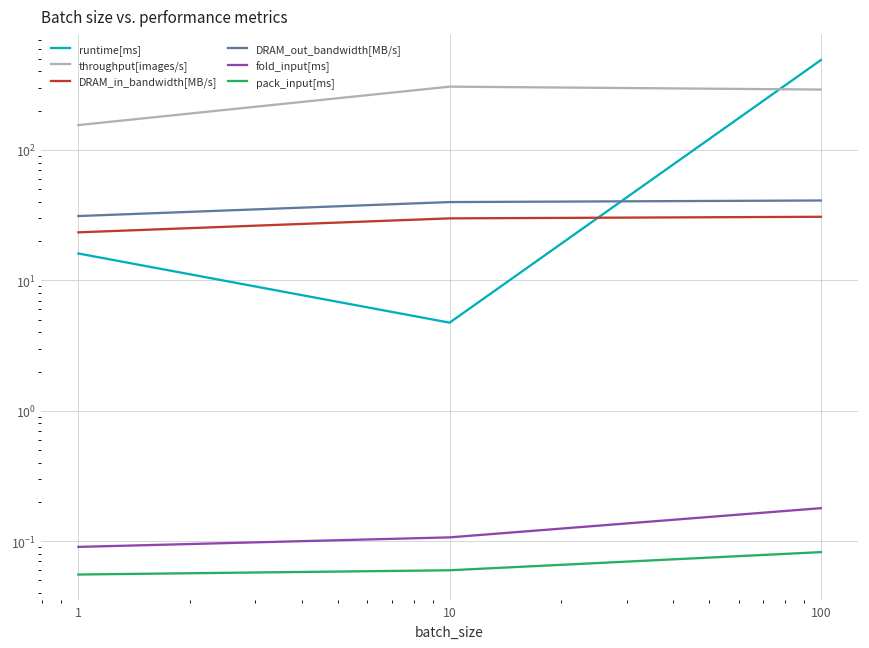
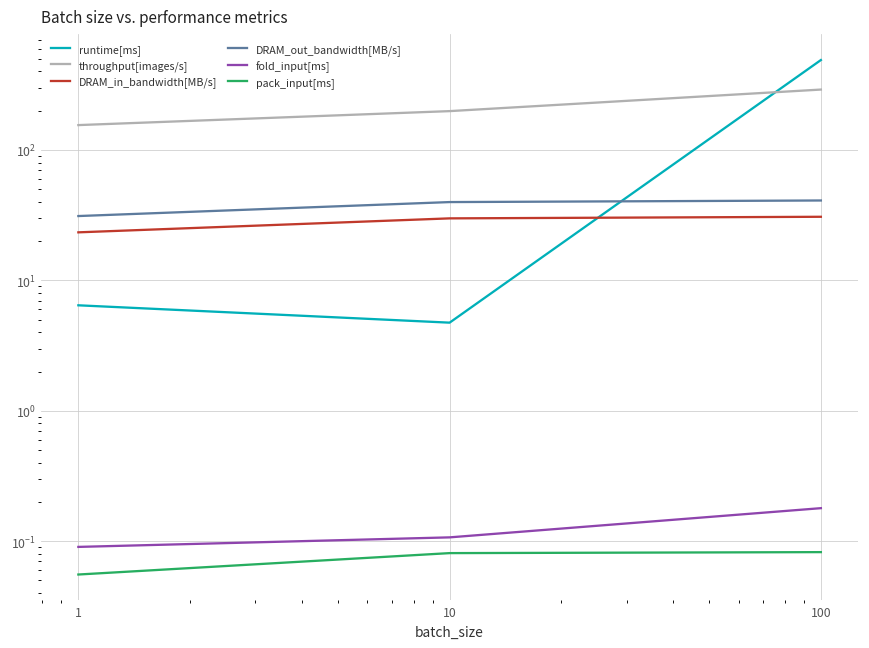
runtime[ms], 1: 16 -> 6
throughput[images/s], 10: 310 -> 200
pack_input[ms], 10: 0.06 -> 0.08
